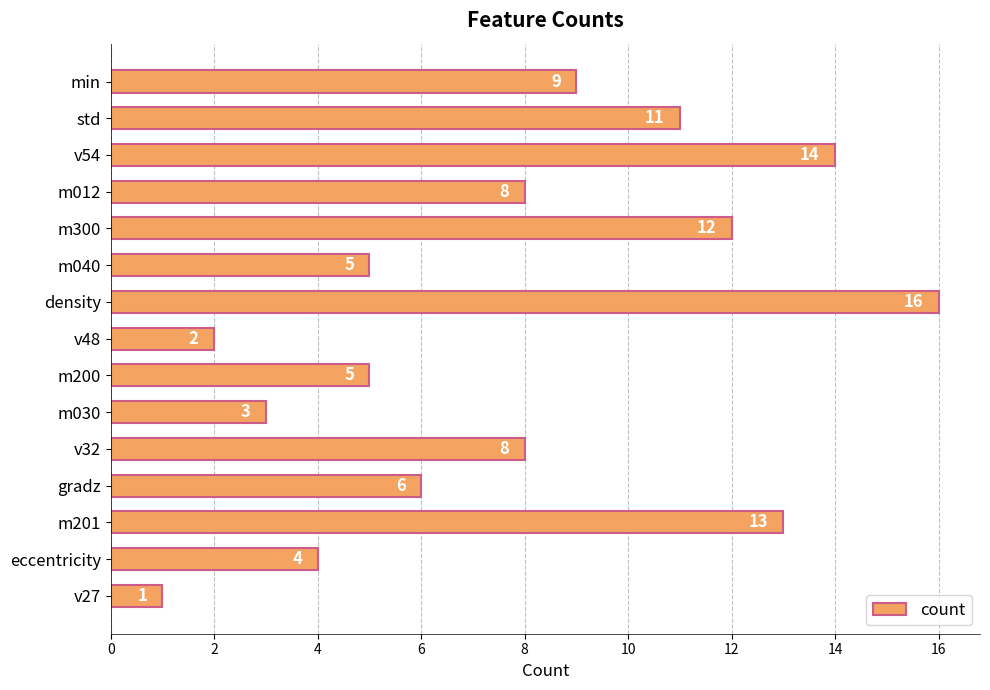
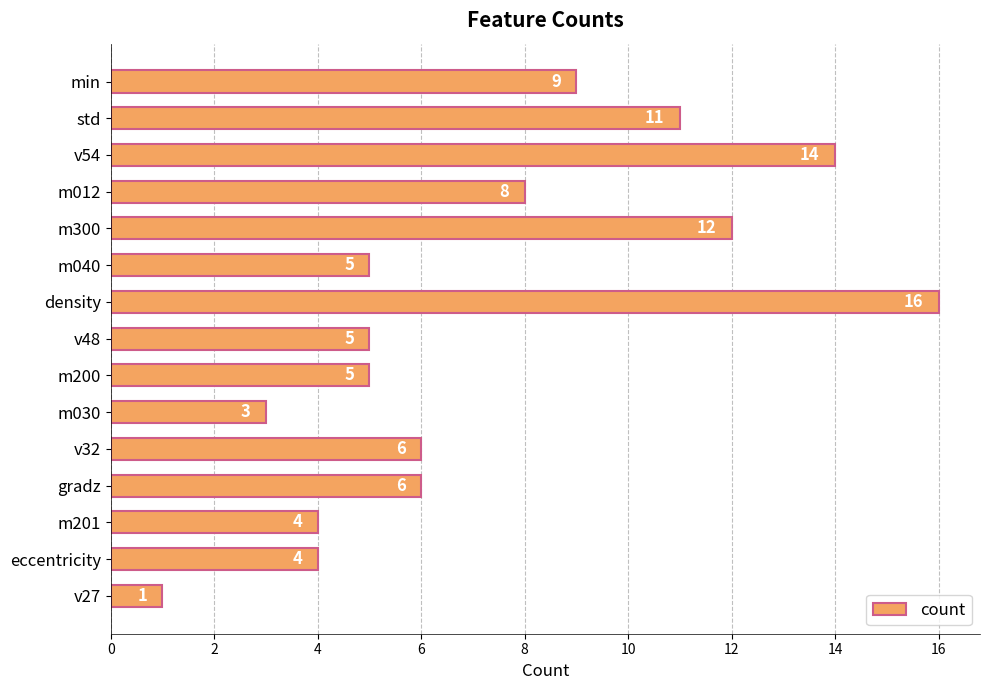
v48: 2 -> 5
v32: 8 -> 6
m201: 13 -> 4
